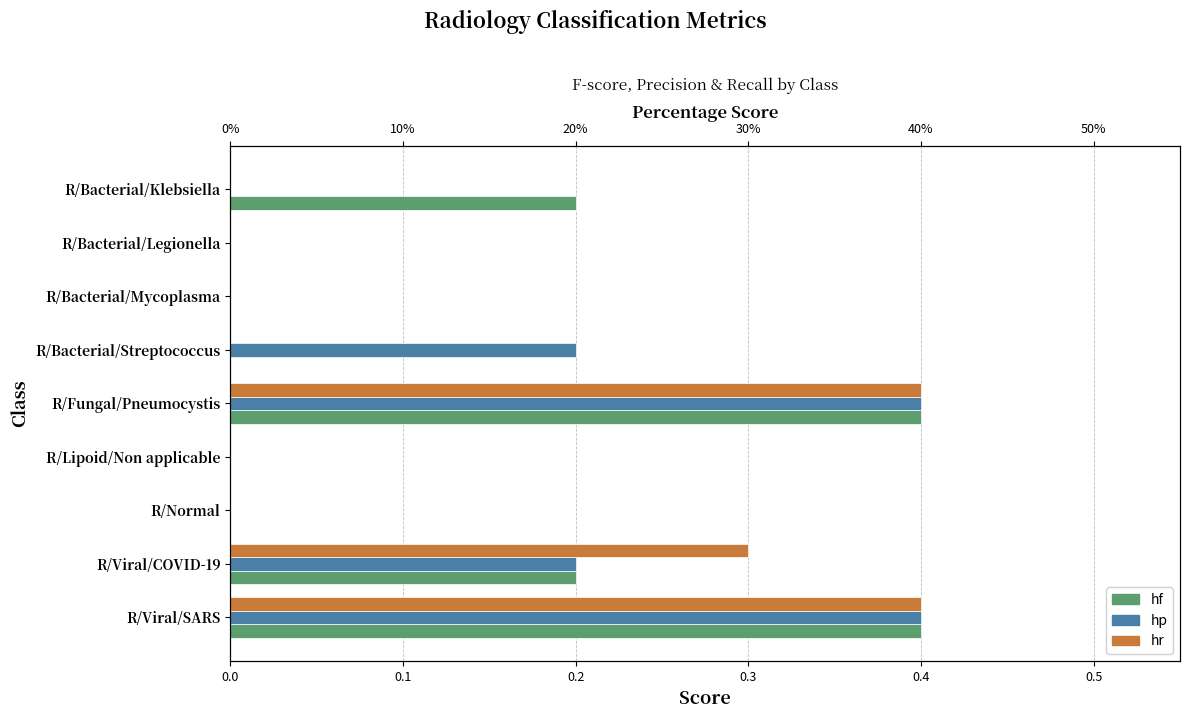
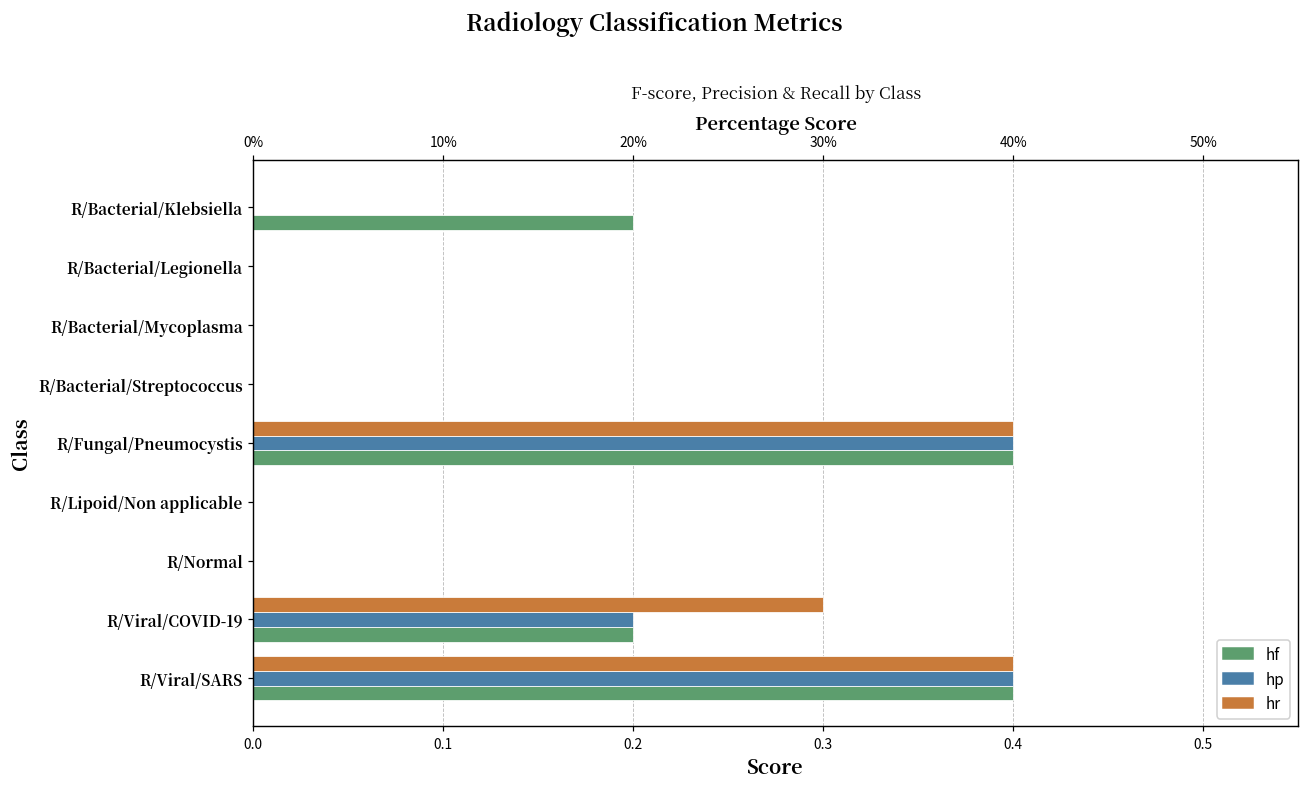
hp, R/Bacterial/Streptococcus: 0.2 -> 0.0
